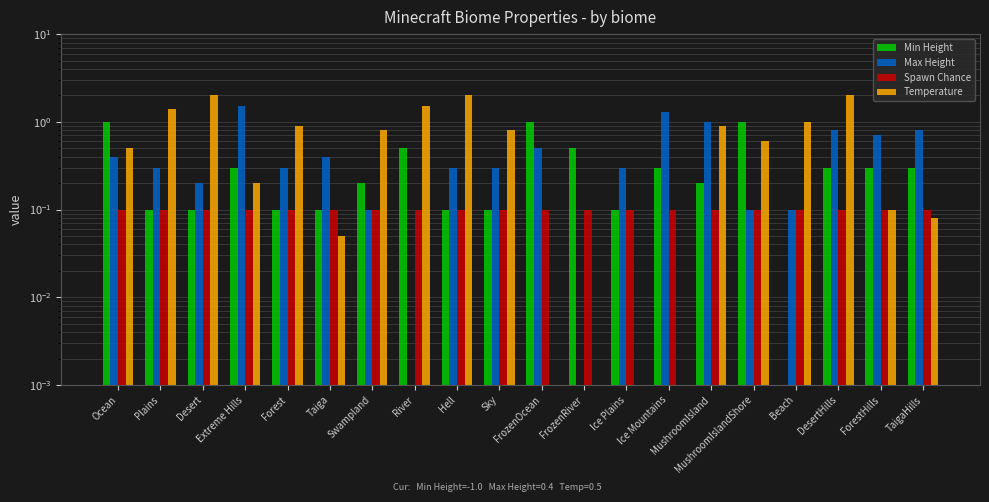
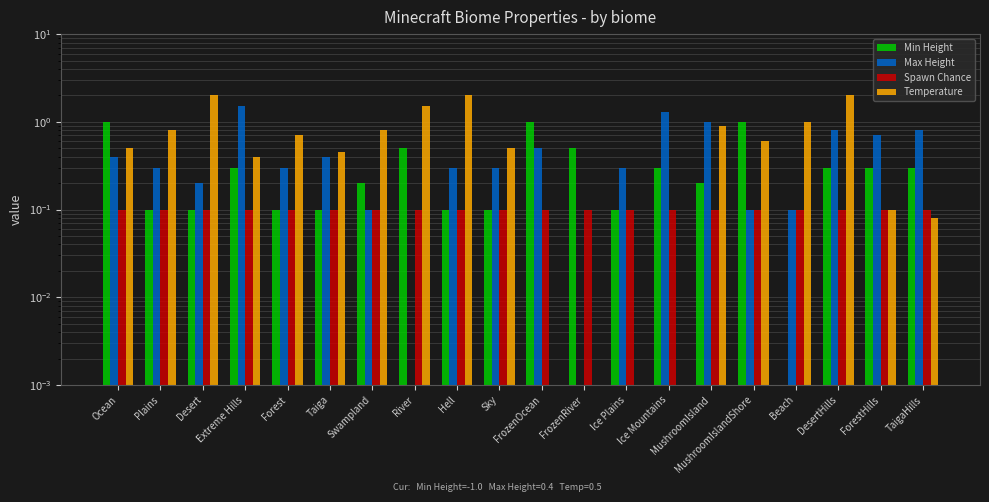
Temperature, Plains: 1.4 -> 0.8
Temperature, Extreme Hills: 0.2 -> 0.4
Temperature, Forest: 0.9 -> 0.7
Temperature, Taiga: 0.05 -> 0.5
Temperature, Sky: 0.8 -> 0.5
